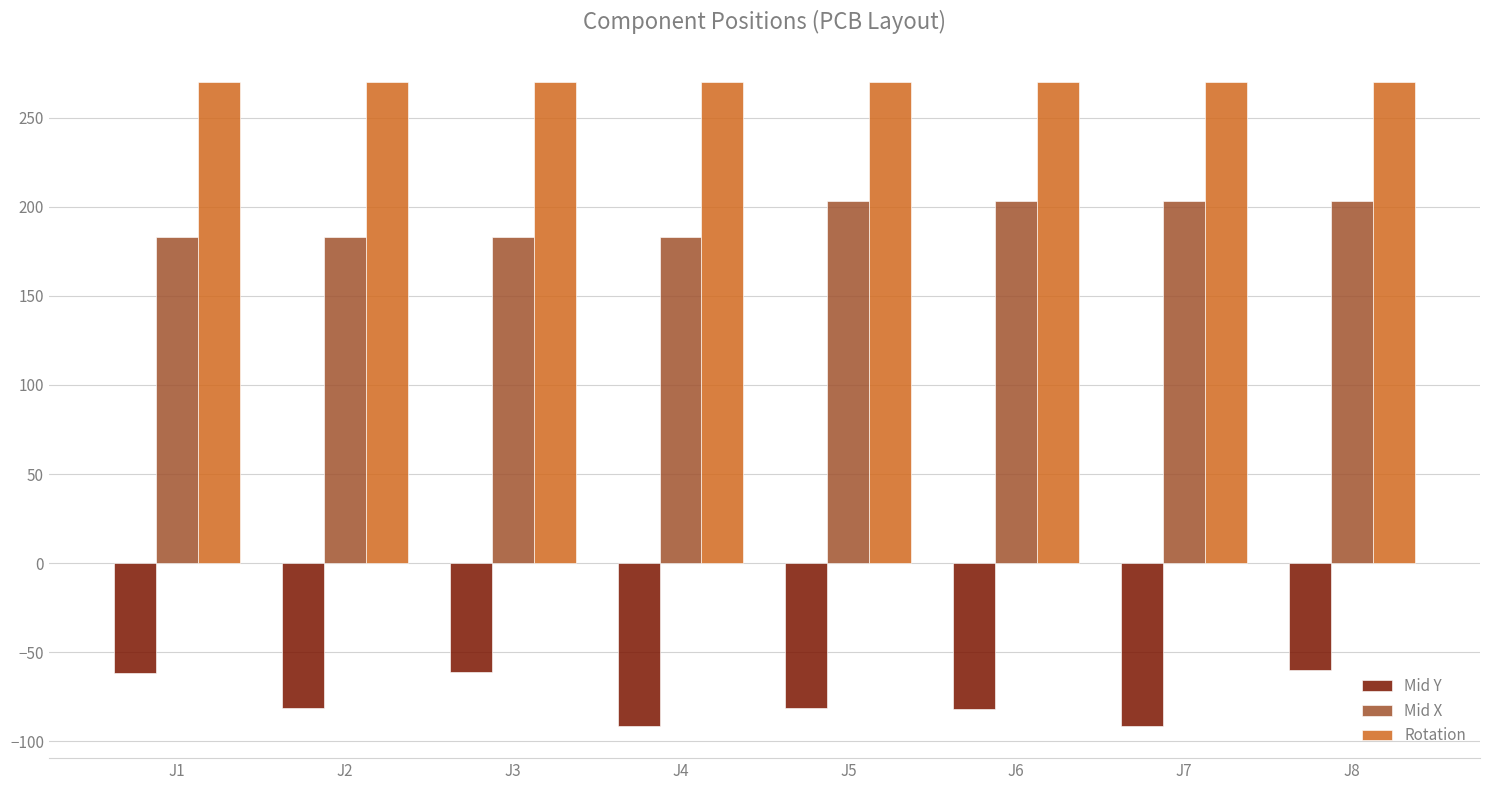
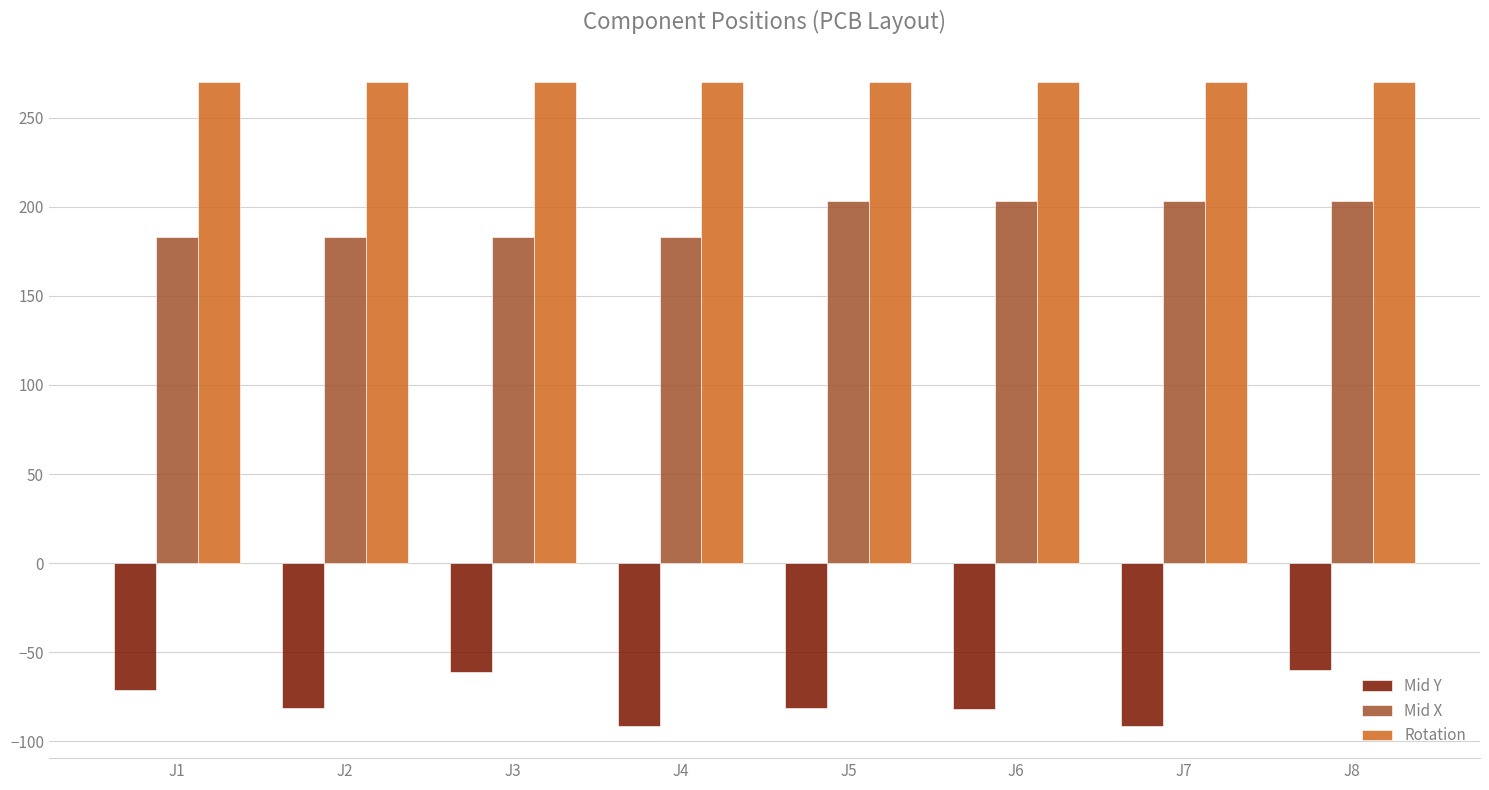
Mid Y, J1: -62 -> -71
